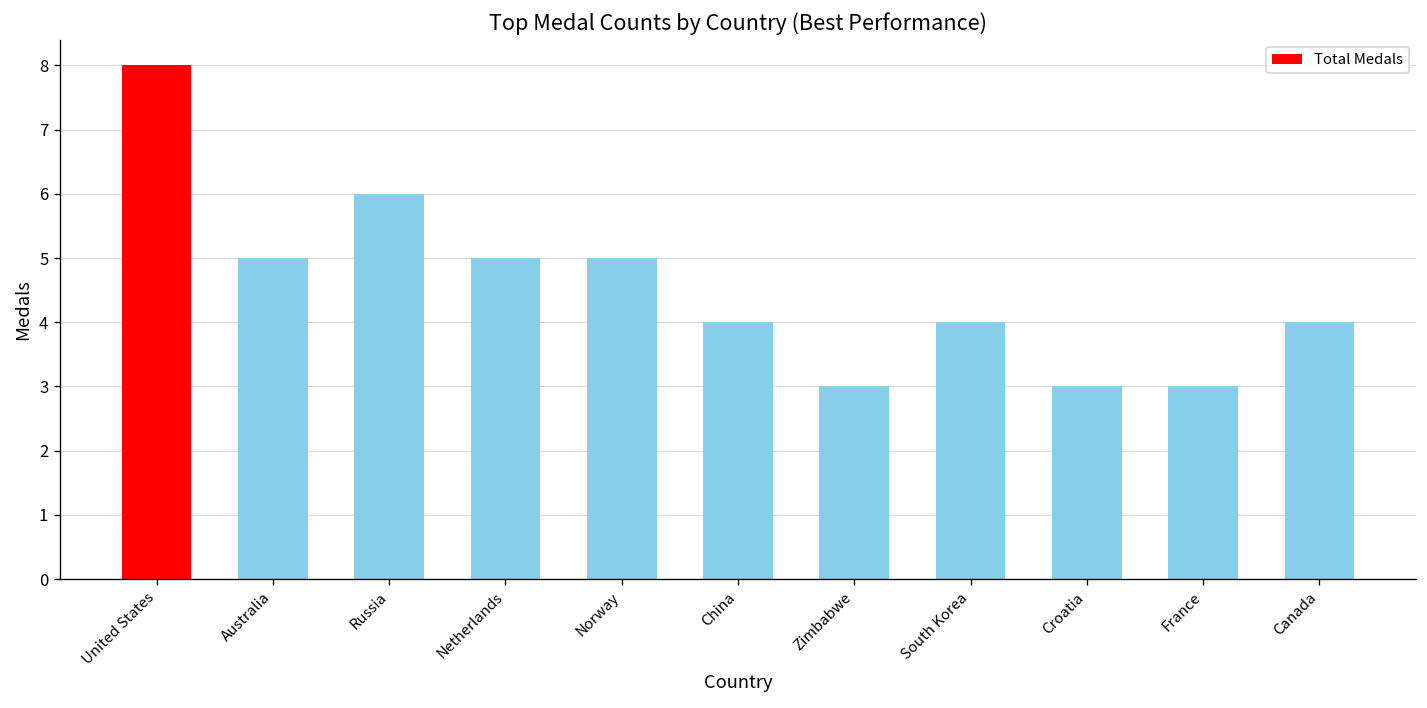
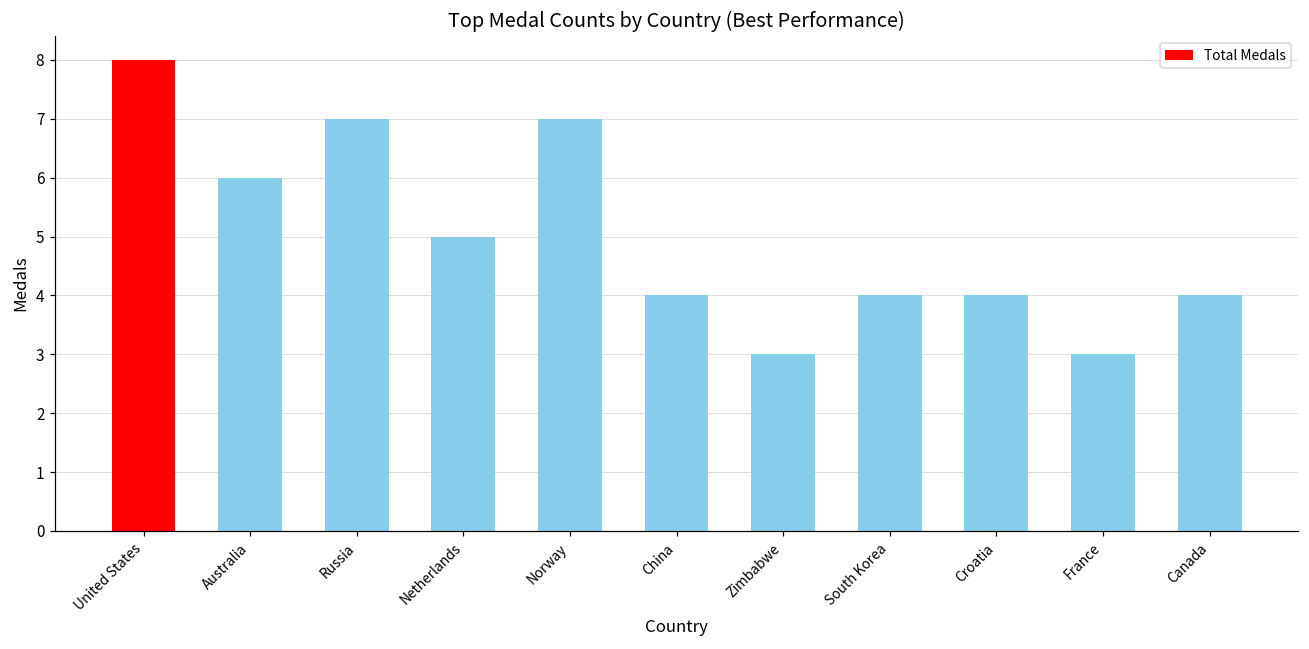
Australia: 5 -> 6
Russia: 6 -> 7
Norway: 5 -> 7
Croatia: 3 -> 4
